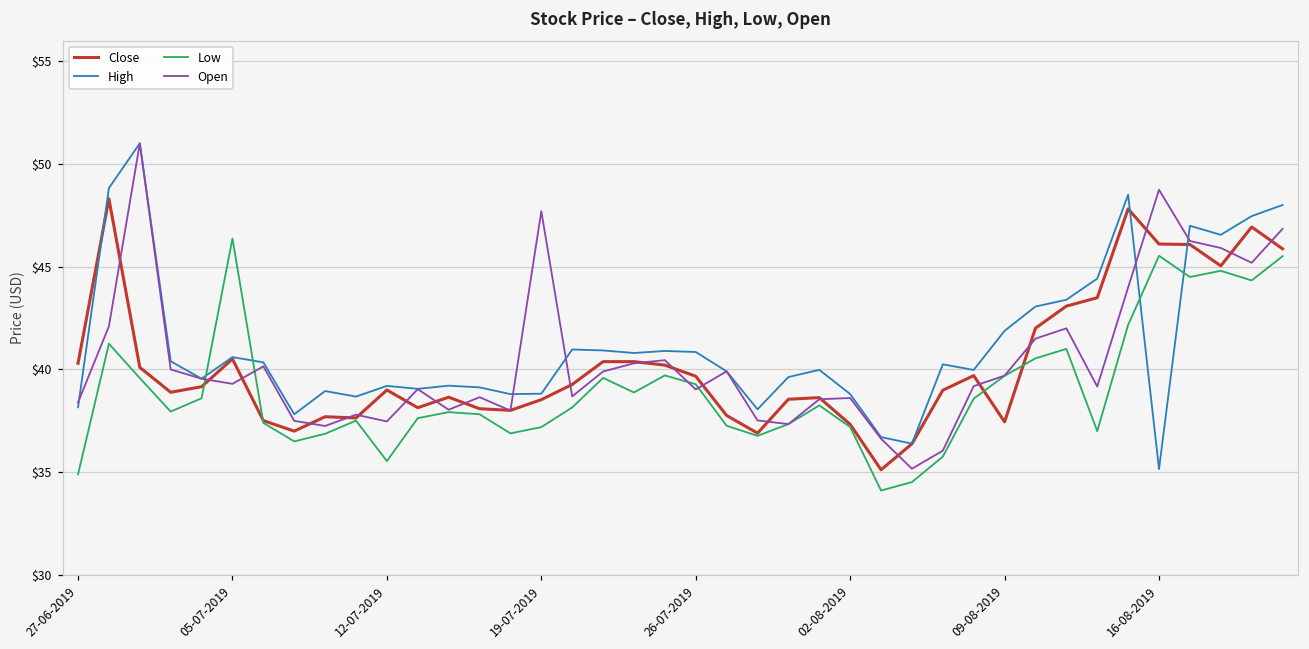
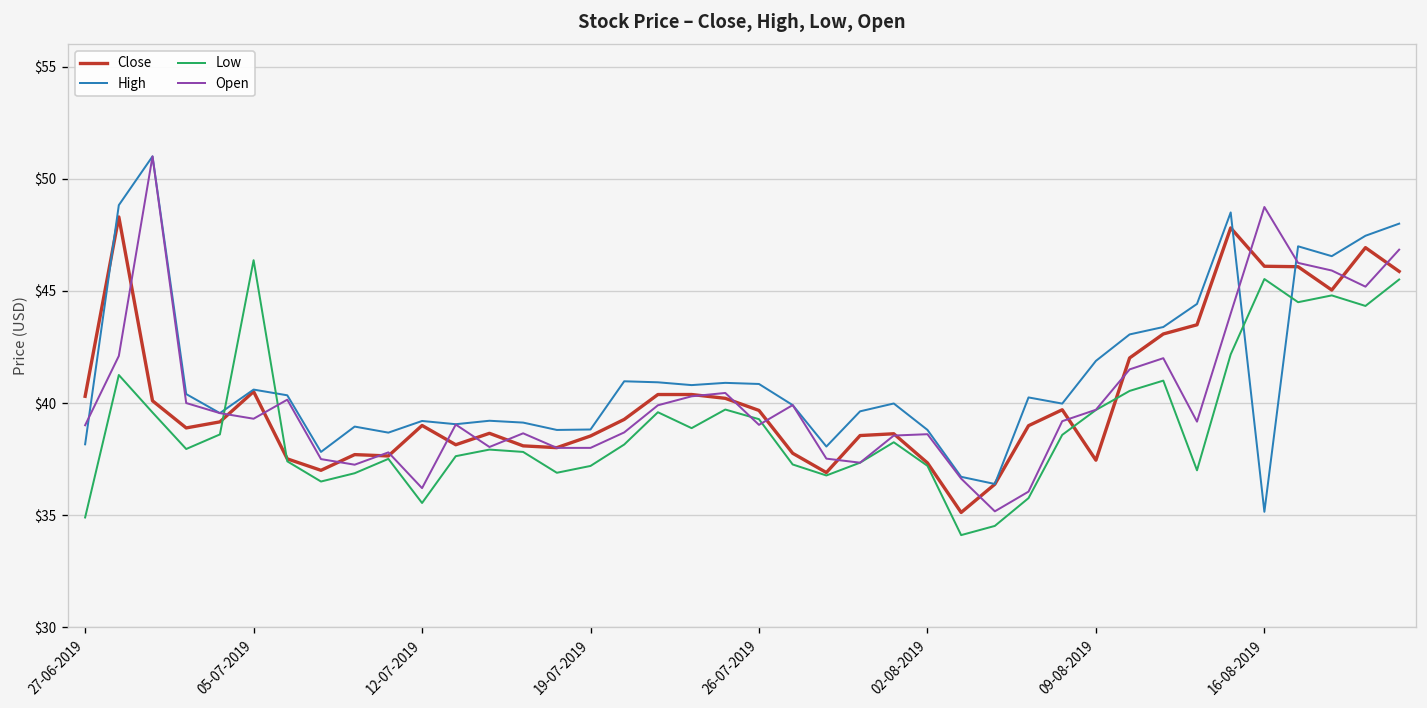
Open, 27-06-2019: $38.4 -> $39.0
Open, 12-07-2019: $37.5 -> $36.2
Open, 19-07-2019: $47.7 -> $38.0
